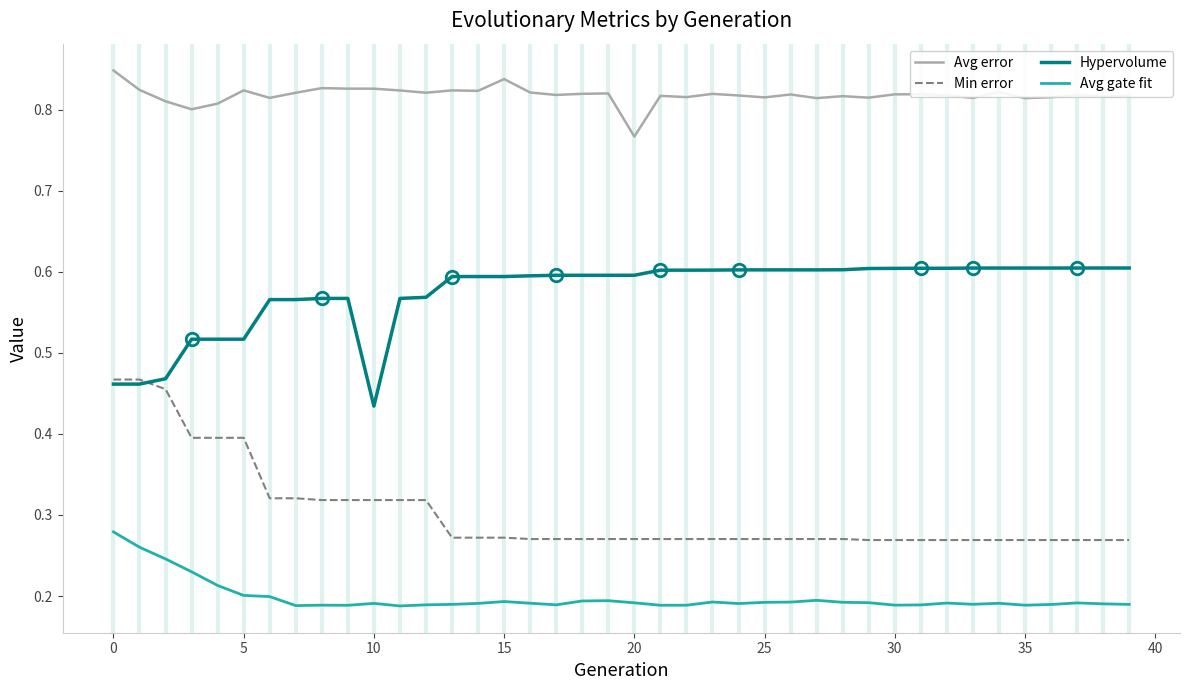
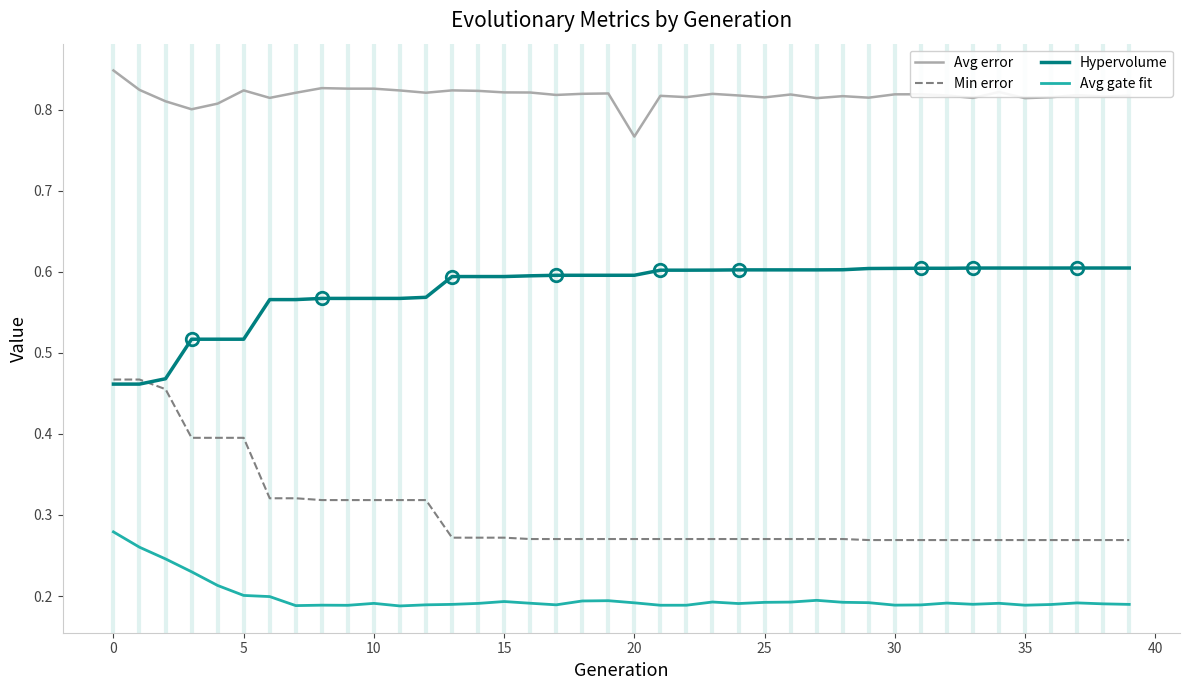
Hypervolume, 10: 0.43 -> 0.57
Avg error, 15: 0.84 -> 0.82
